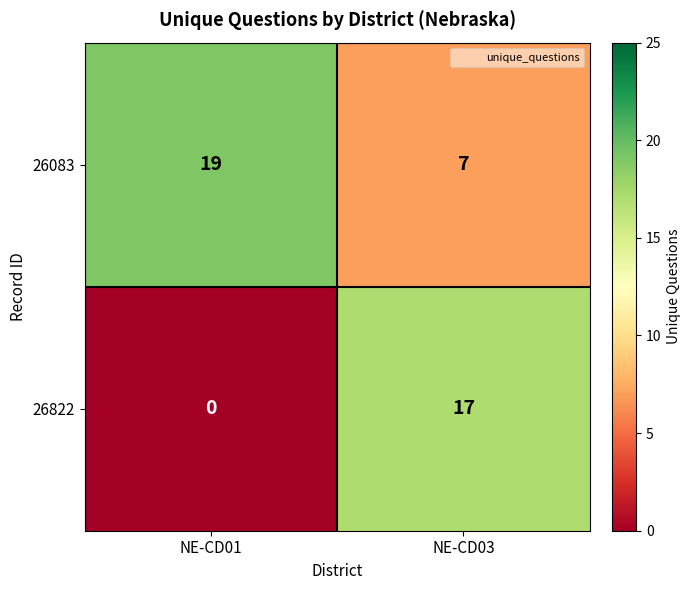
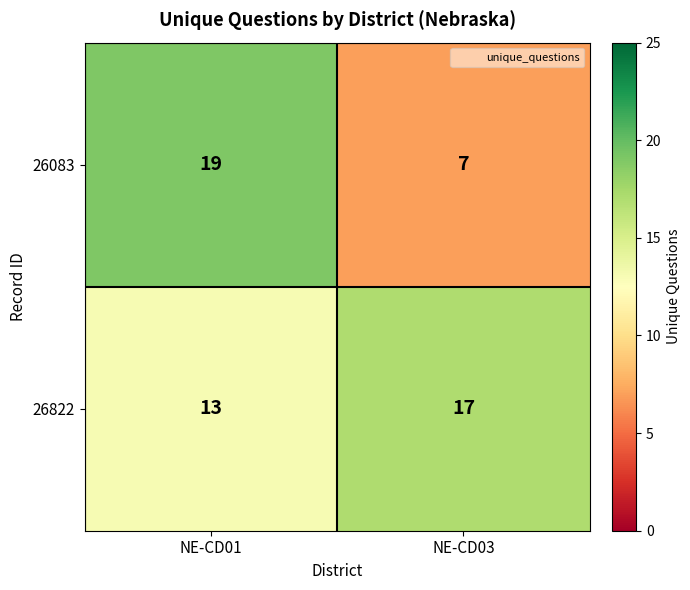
26822, NE-CD01: 0 -> 13
